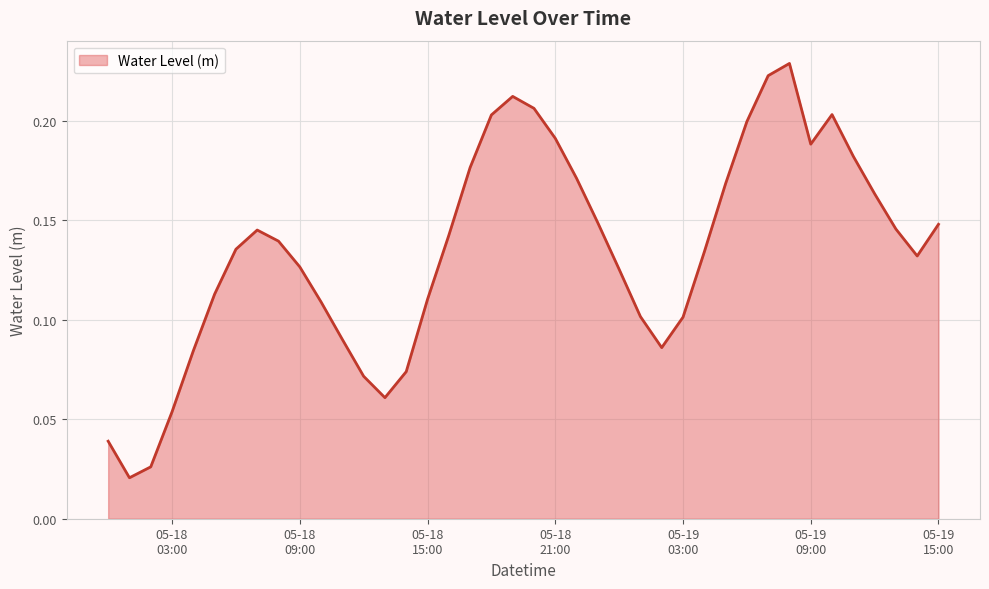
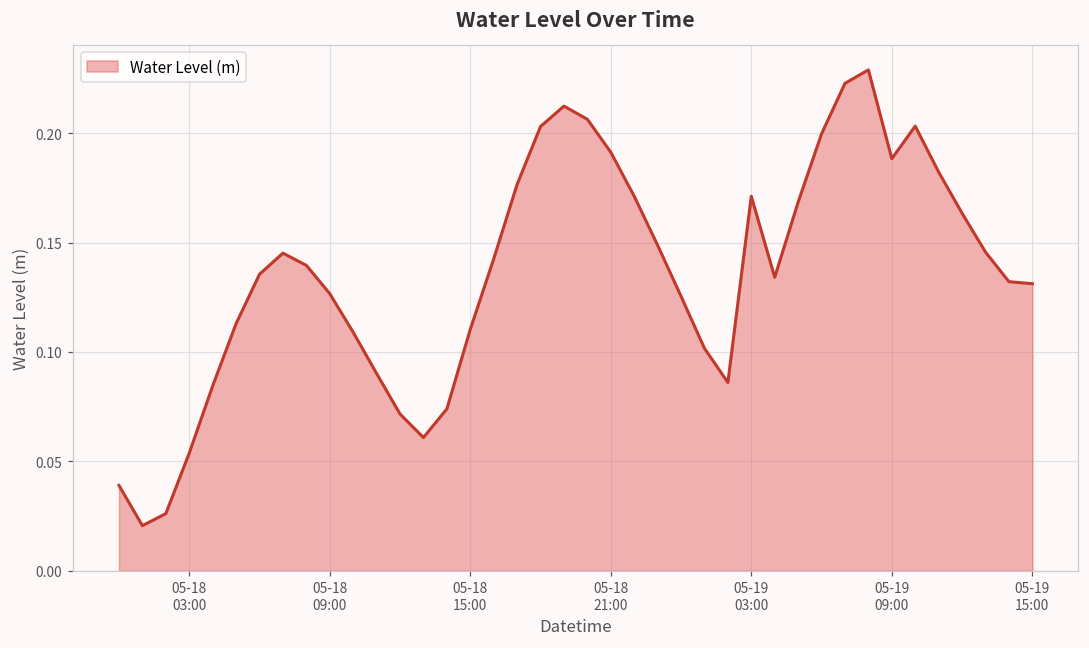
05-19 03:00: 0.101 -> 0.171
05-19 15:00: 0.148 -> 0.131
